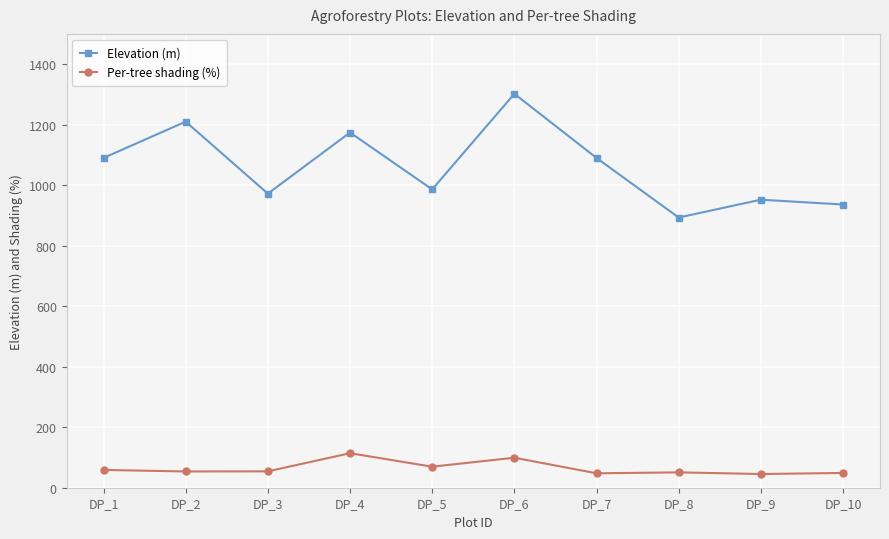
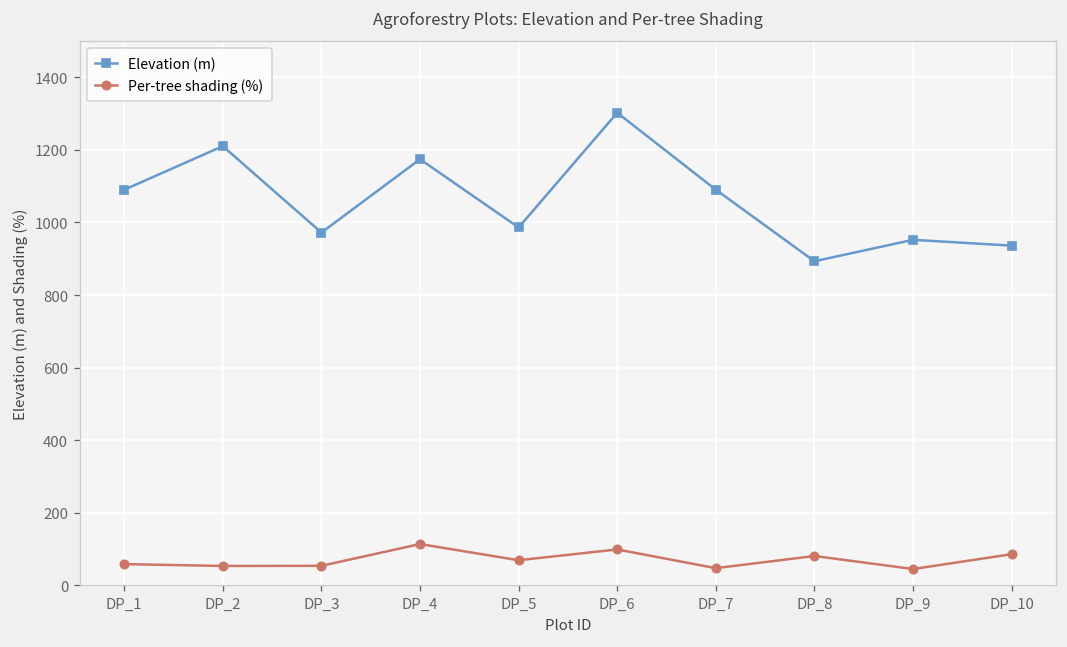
Per-tree shading (%), DP_8: 50 -> 80
Per-tree shading (%), DP_10: 50 -> 90
